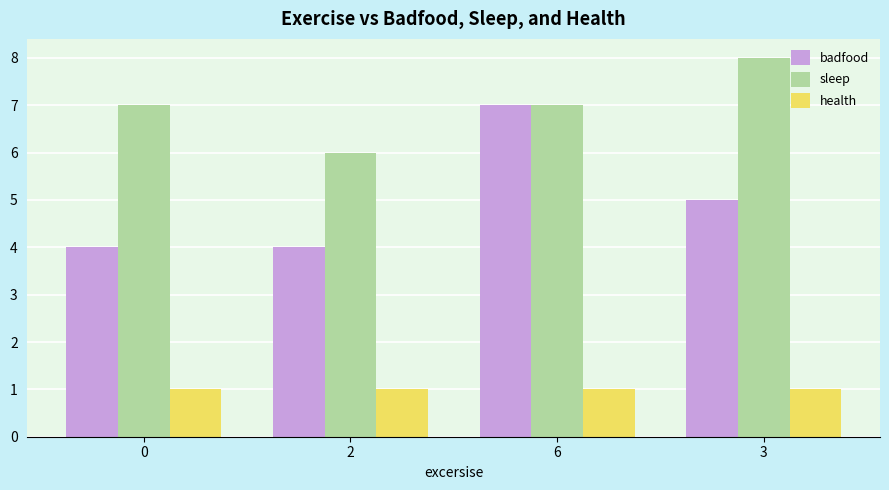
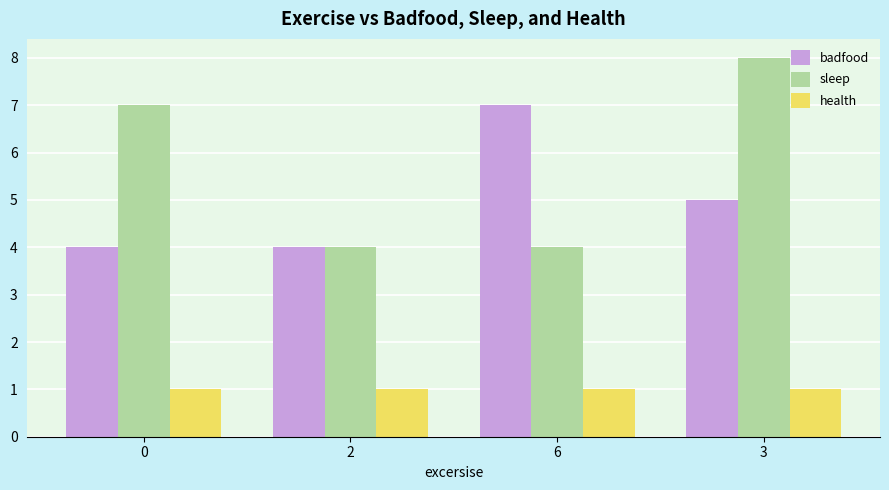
sleep, 2: 6 -> 4
sleep, 6: 7 -> 4
